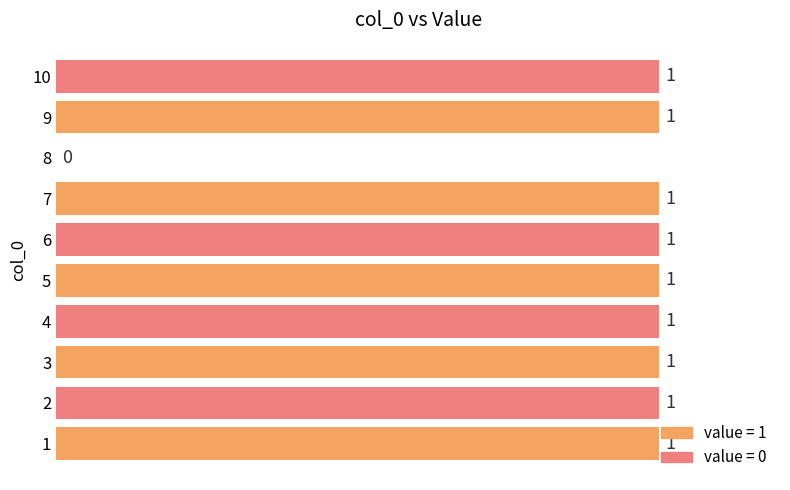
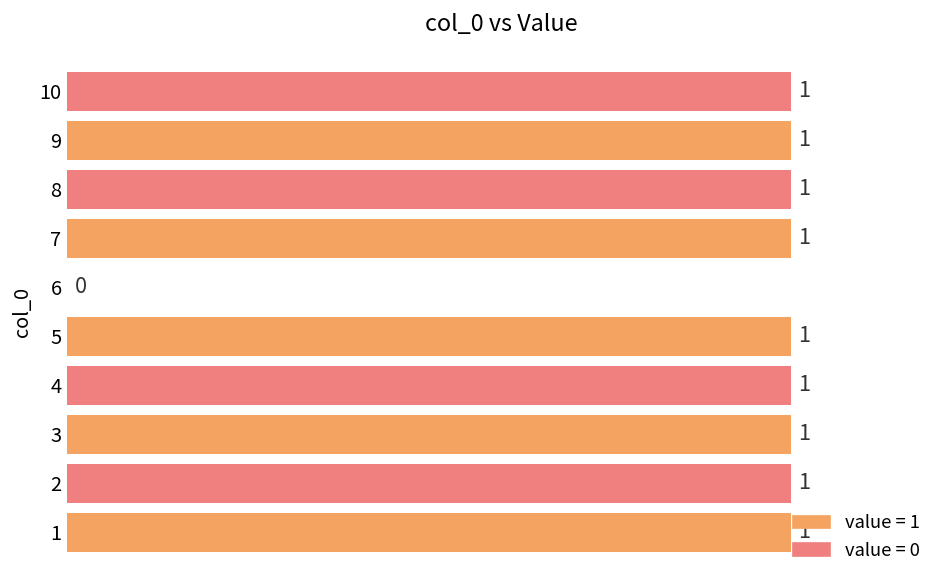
8: 0 -> 1
6: 1 -> 0
